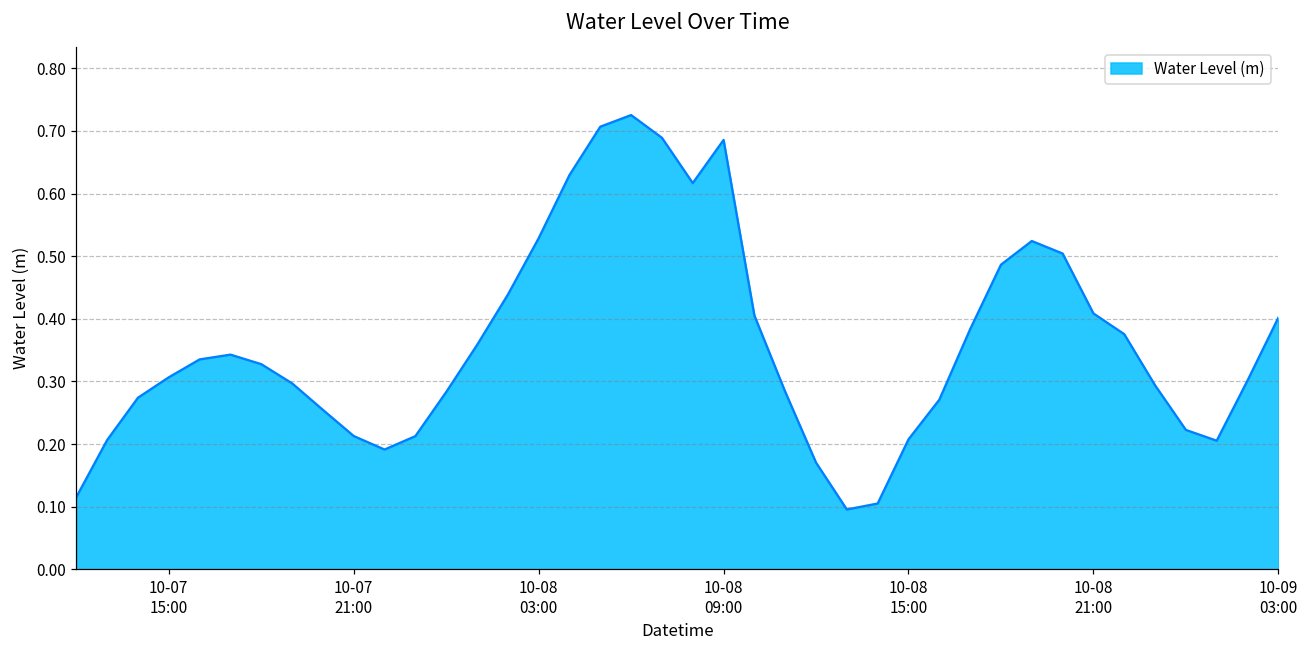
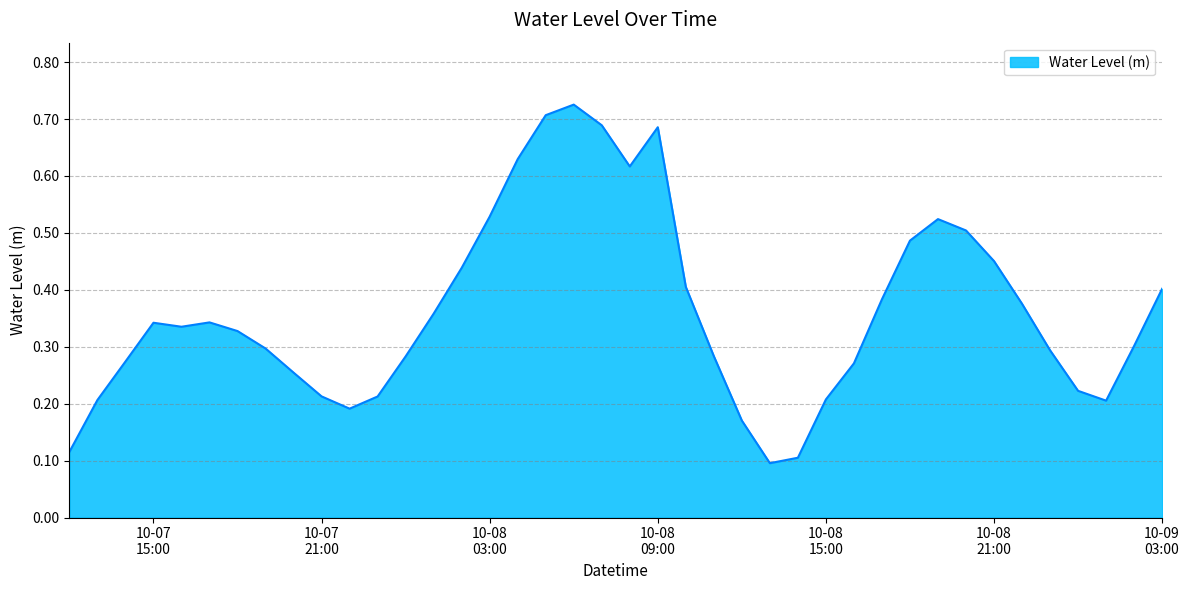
10-07 15:00: 0.31 -> 0.34
10-08 21:00: 0.41 -> 0.45
